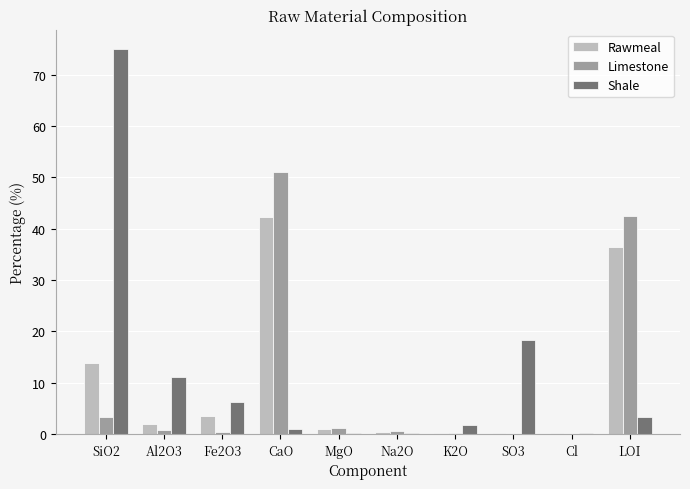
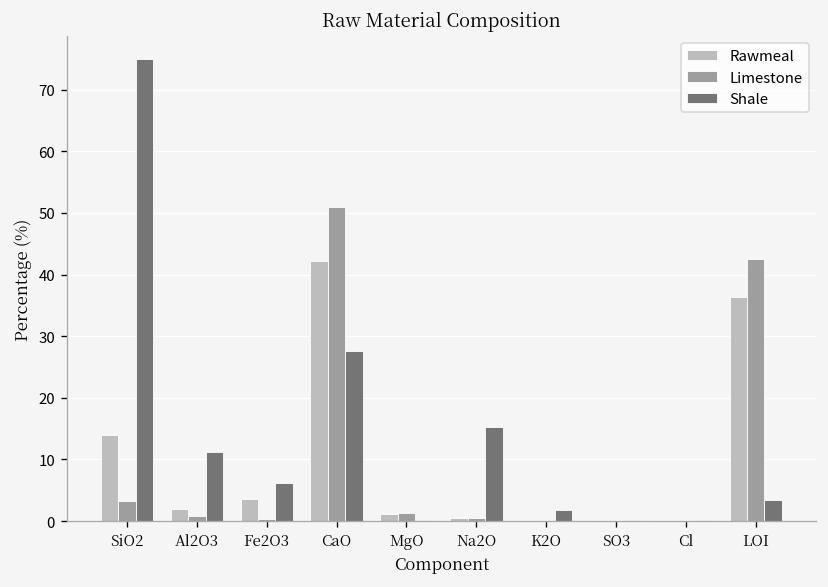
Shale, CaO: 1 -> 28
Shale, Na2O: 0 -> 15
Shale, SO3: 18 -> 0
